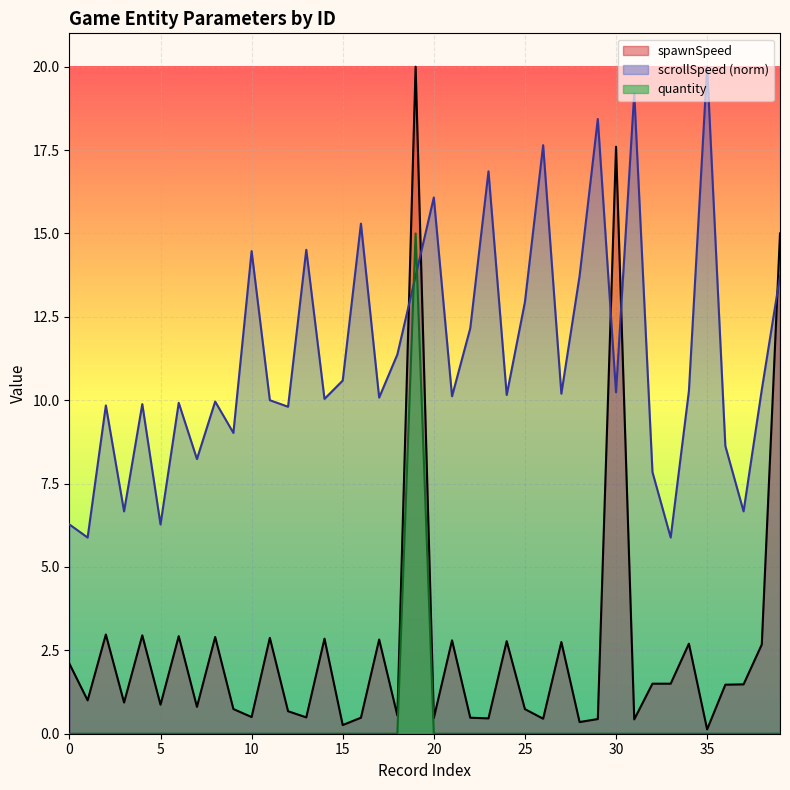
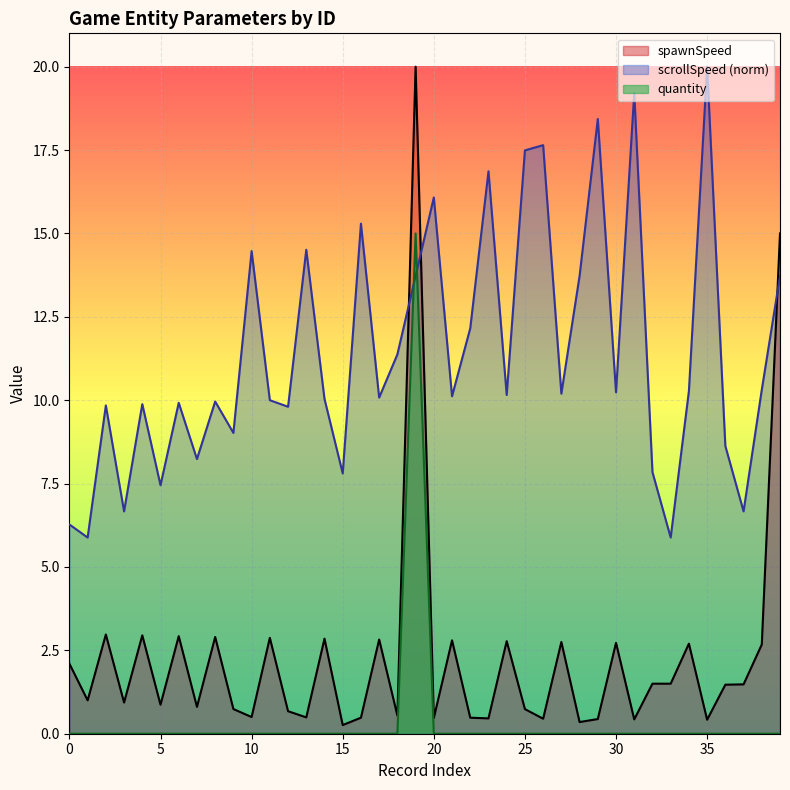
scrollSpeed (norm), 5: 6.3 -> 7.5
scrollSpeed (norm), 15: 10.6 -> 7.8
scrollSpeed (norm), 25: 12.9 -> 17.5
spawnSpeed, 30: 17.6 -> 2.7
spawnSpeed, 35: 0.1 -> 0.4
